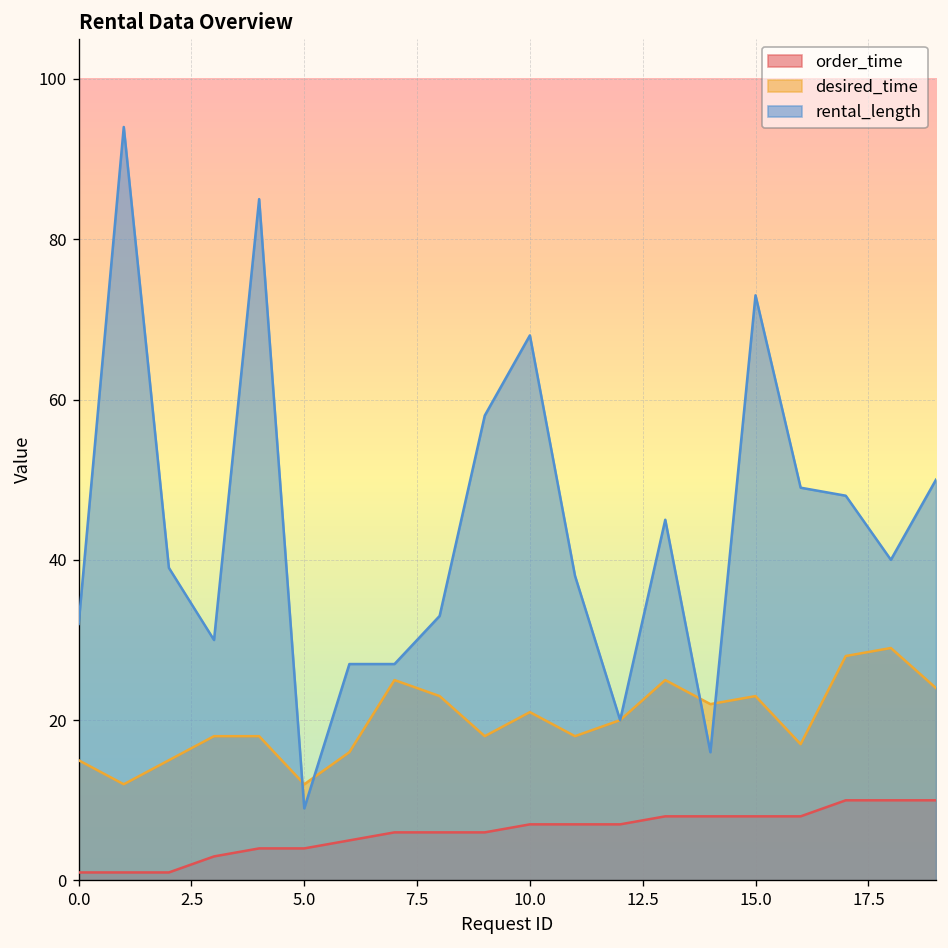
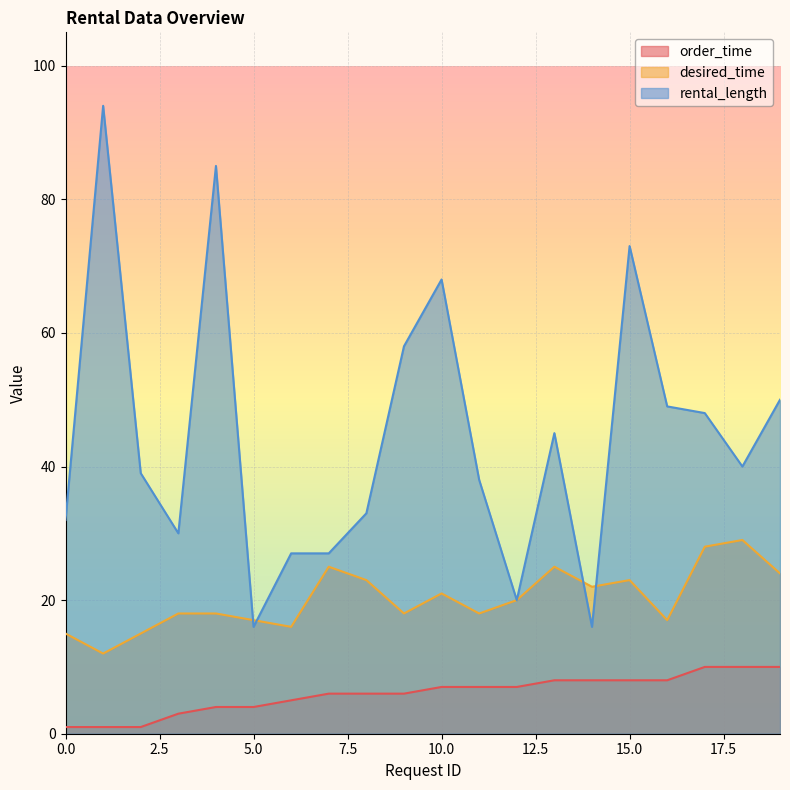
desired_time, 5.0: 12 -> 17
rental_length, 5.0: 9 -> 16
